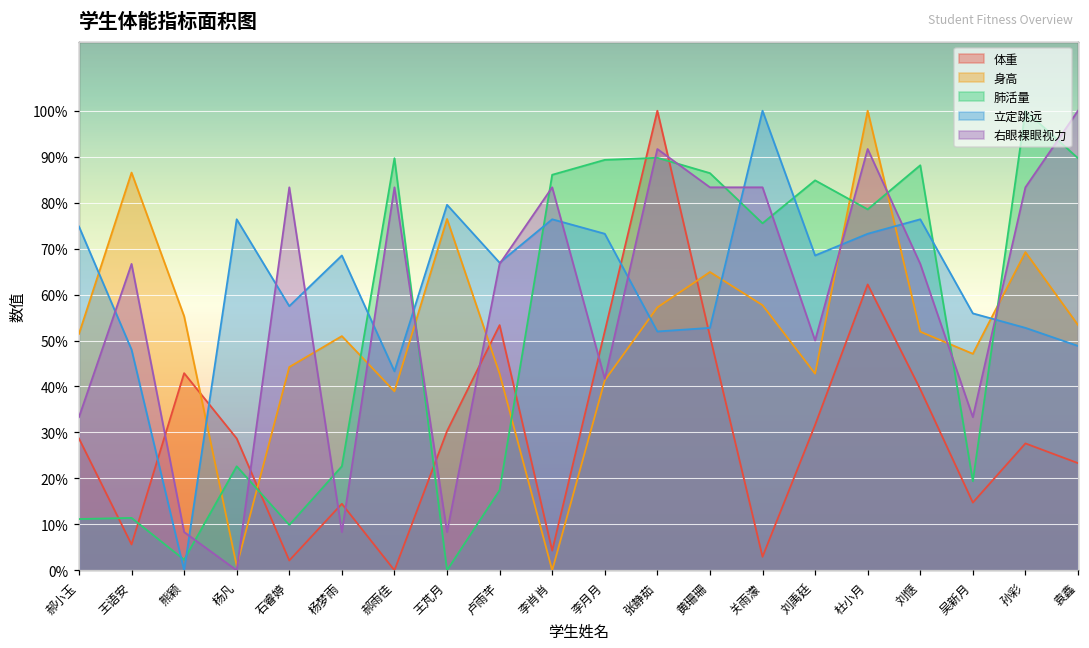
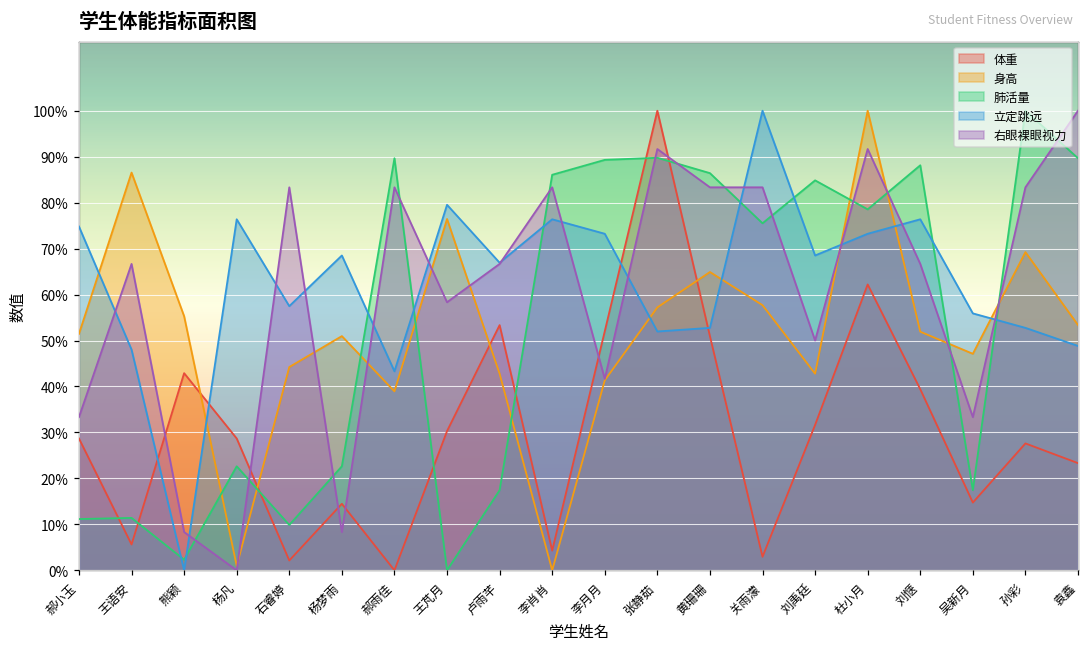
右眼裸眼视力, 王芃月: 8% -> 58%
肺活量, 吴新月: 19% -> 17%
